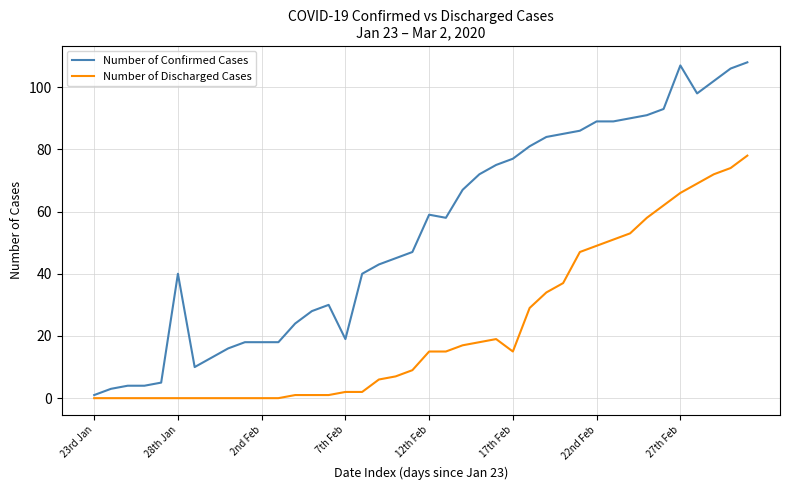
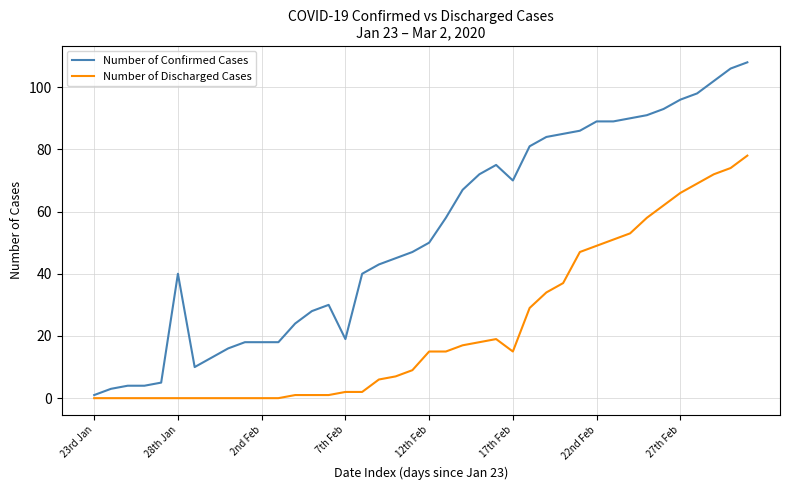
Number of Confirmed Cases, 12th Feb: 59 -> 50
Number of Confirmed Cases, 17th Feb: 77 -> 70
Number of Confirmed Cases, 27th Feb: 107 -> 96
